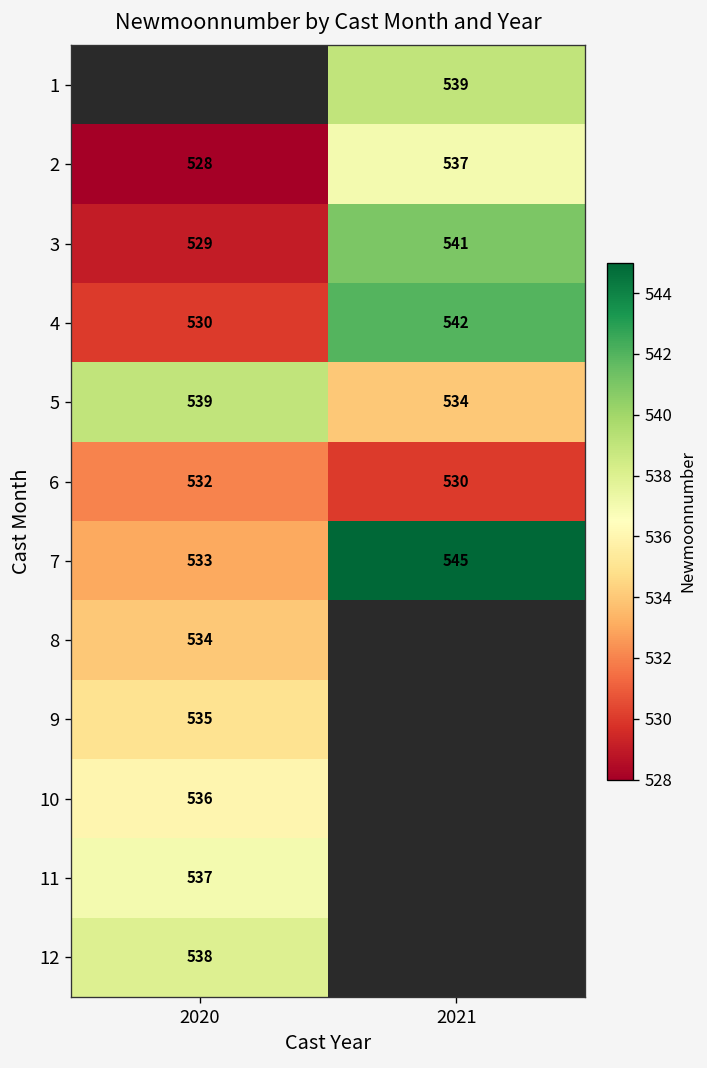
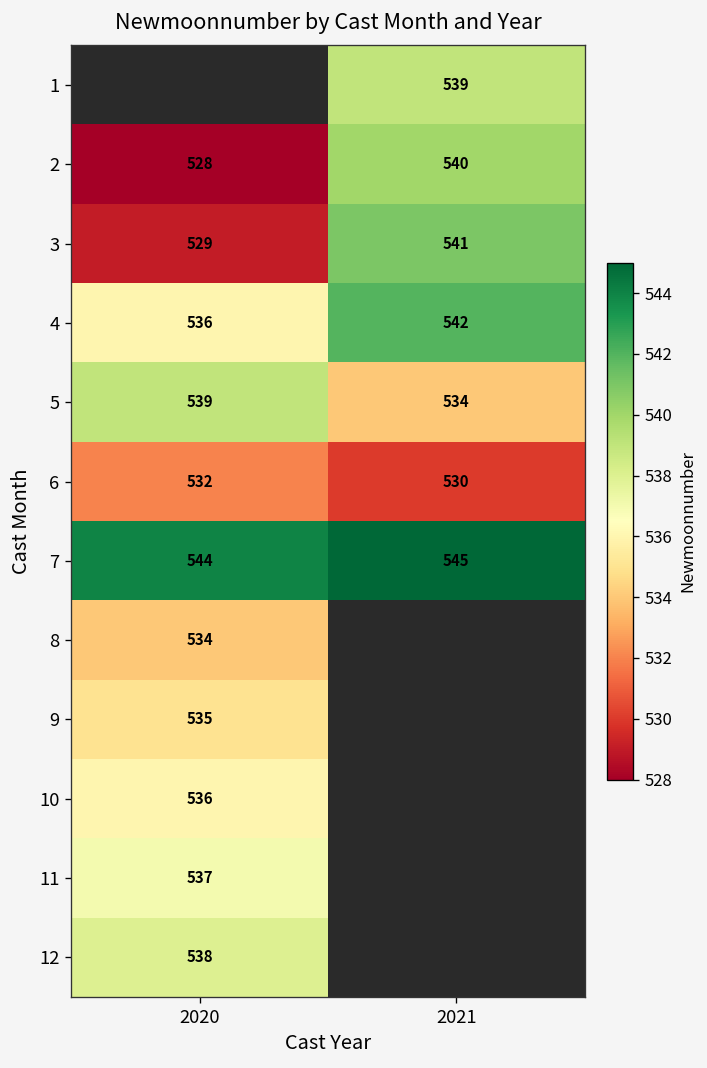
2, 2021: 537 -> 540
4, 2020: 530 -> 536
7, 2020: 533 -> 544
